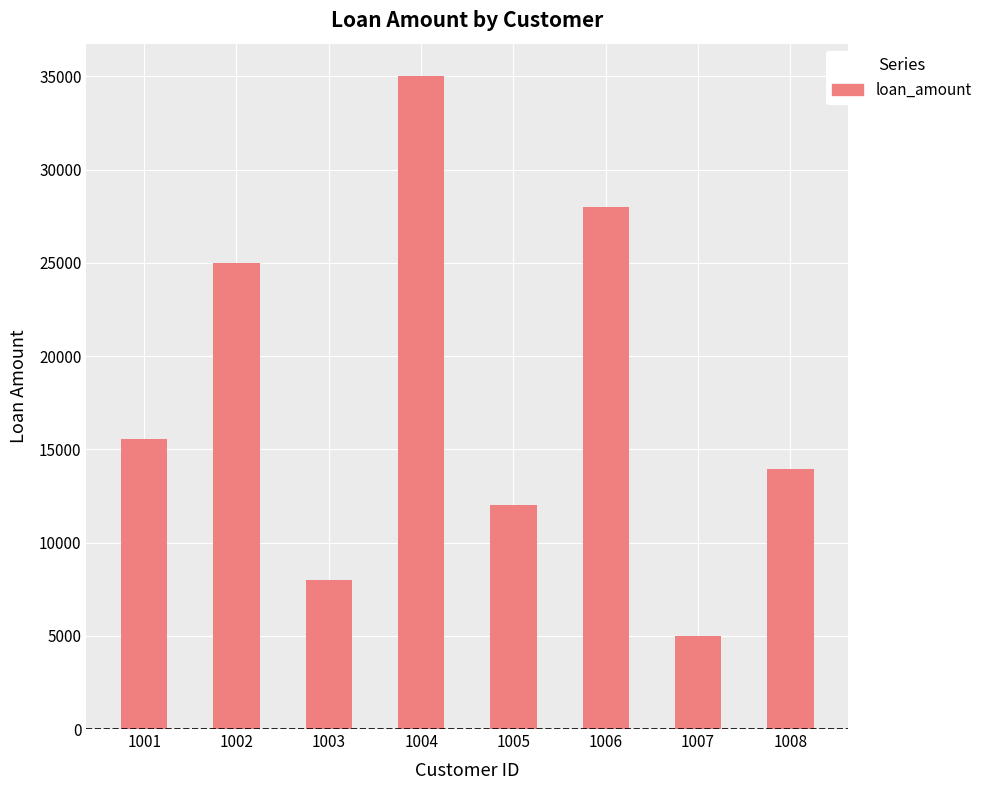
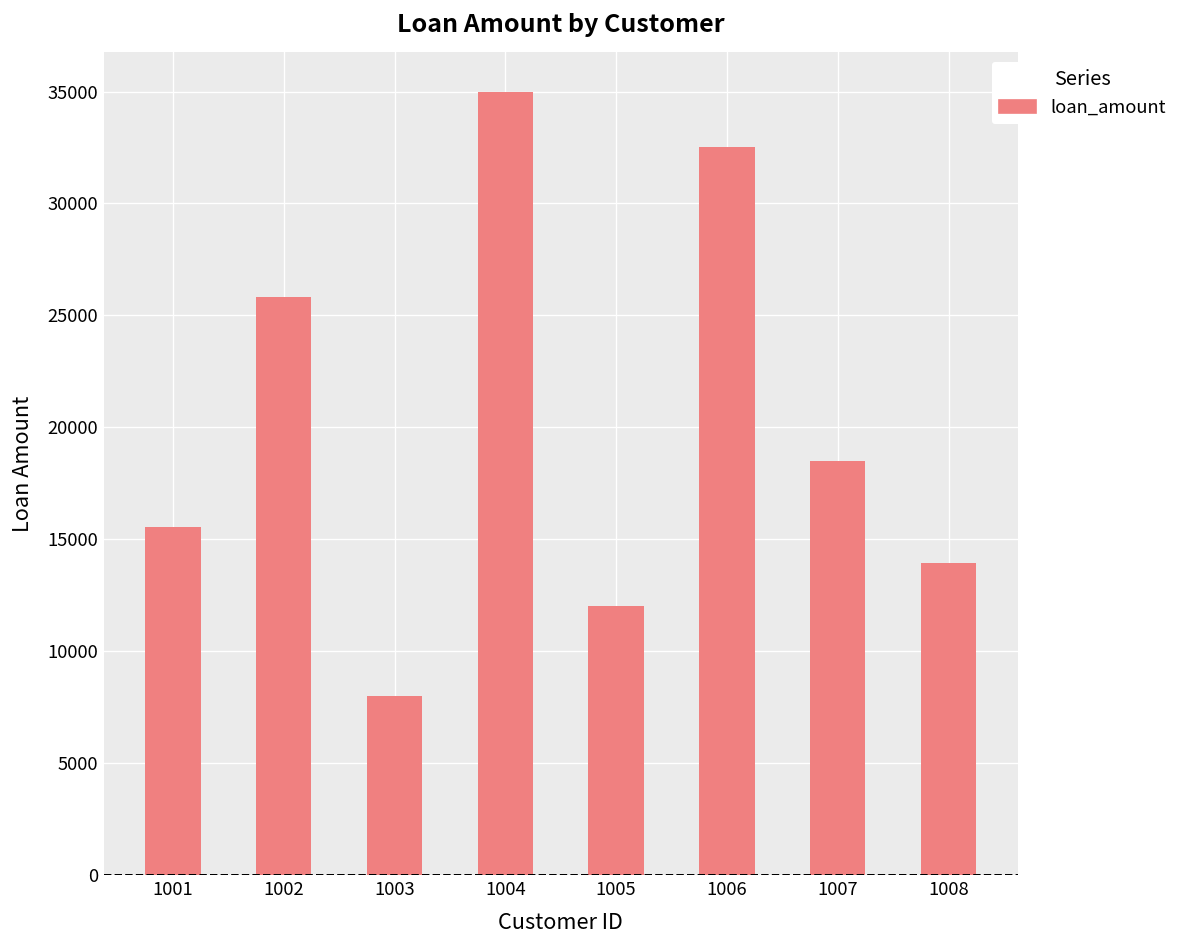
1002: 25000 -> 25800
1006: 28000 -> 32500
1007: 5000 -> 18500
